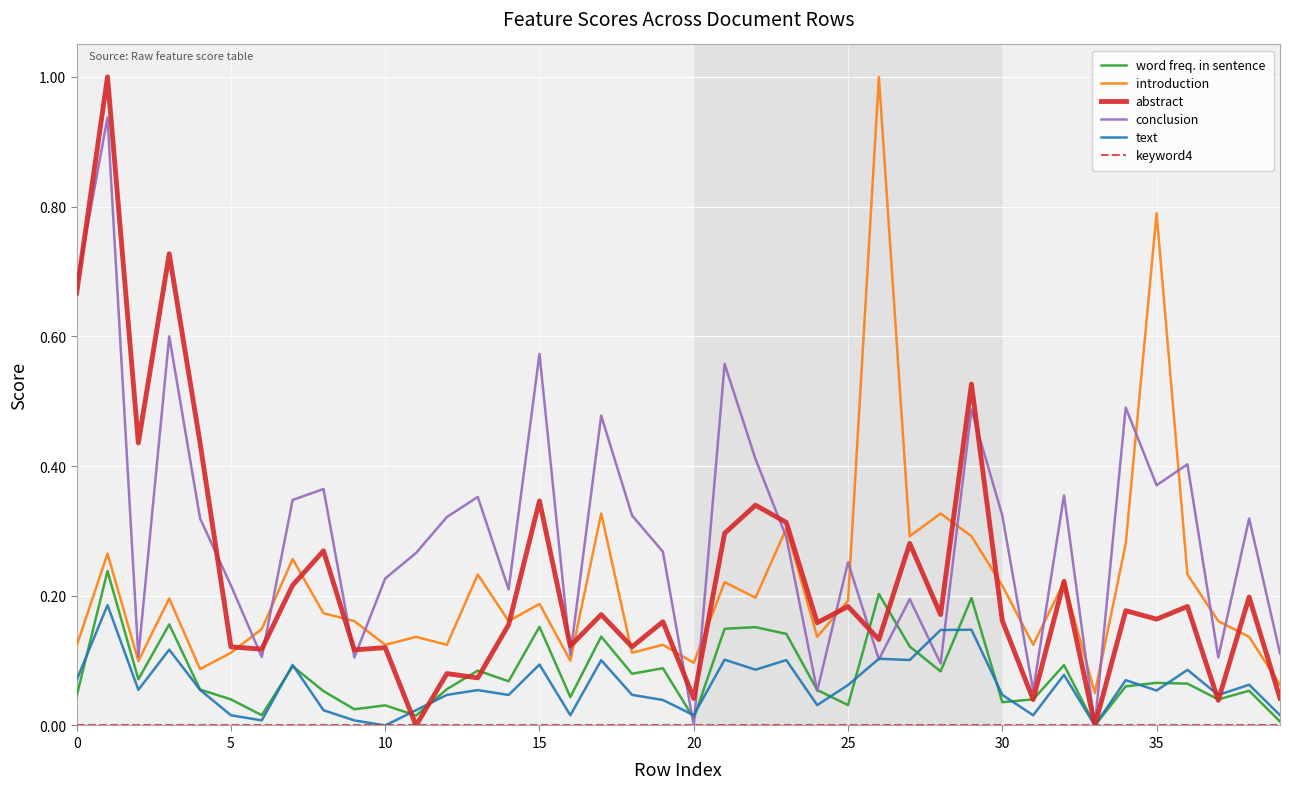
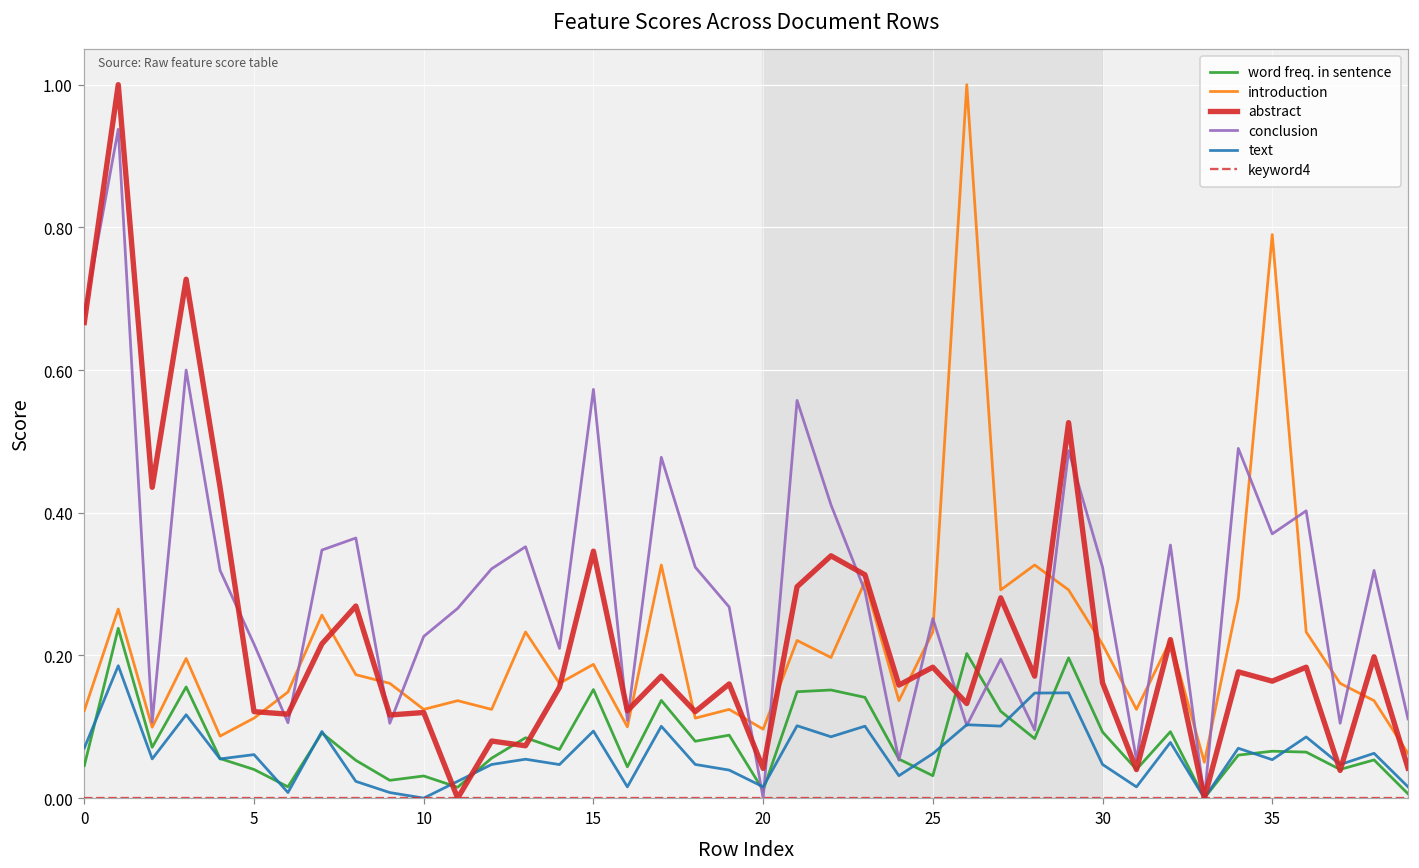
text, 5: 0.02 -> 0.06
introduction, 25: 0.19 -> 0.23
word freq. in sentence, 30: 0.04 -> 0.09
